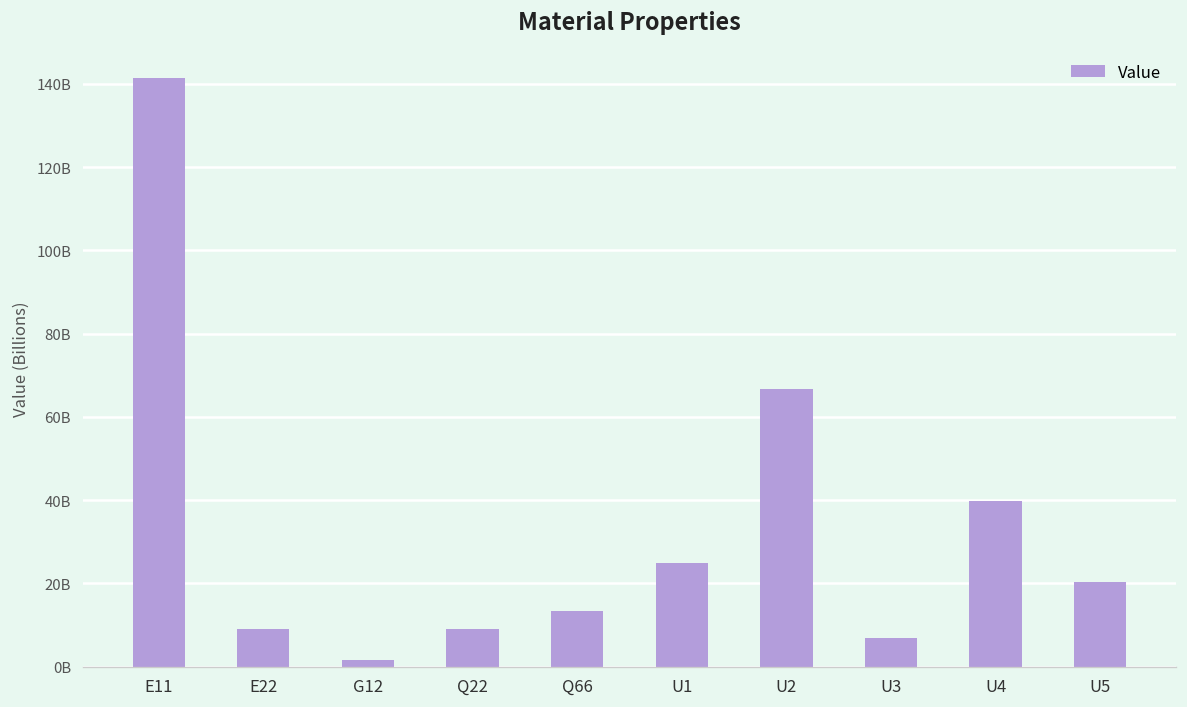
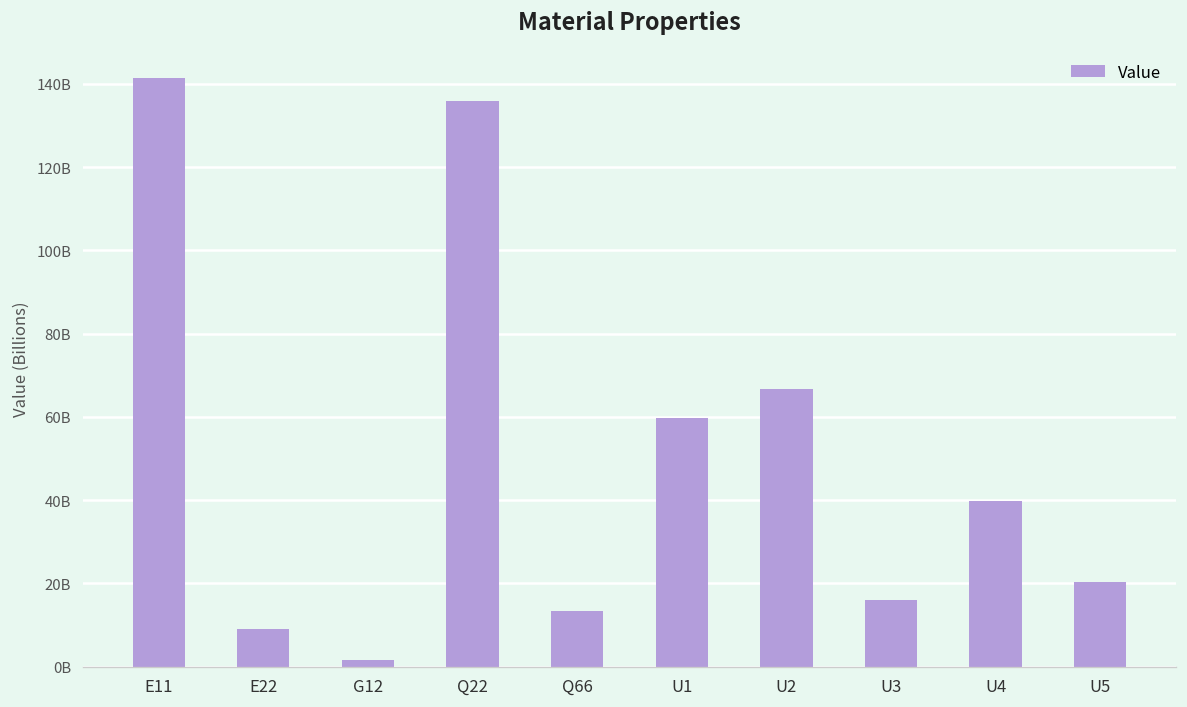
Q22: 9000000000 -> 136000000000
U1: 25000000000 -> 60000000000
U3: 7000000000 -> 16000000000
